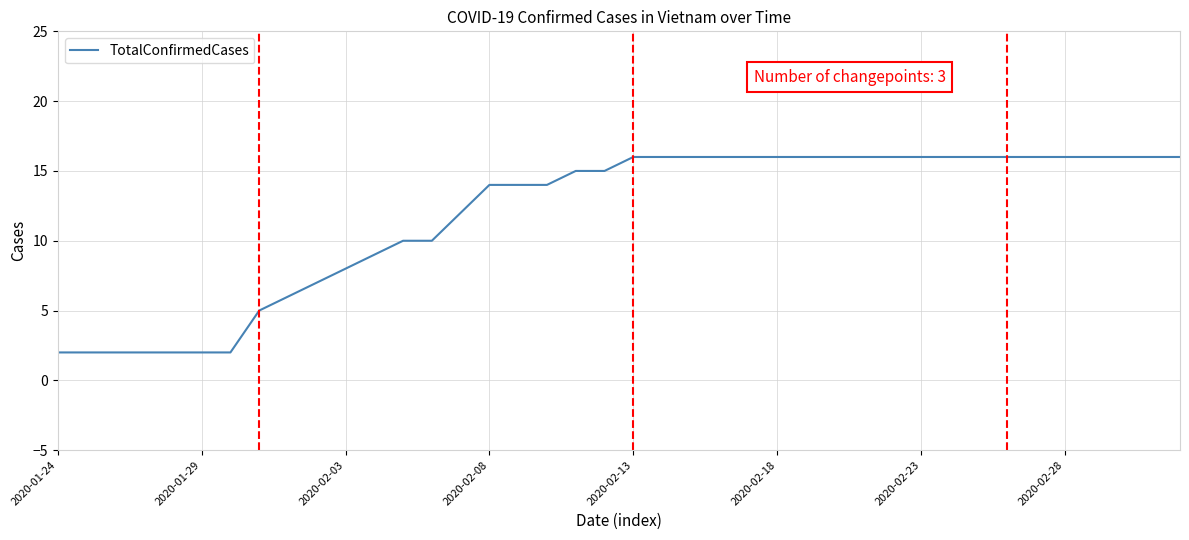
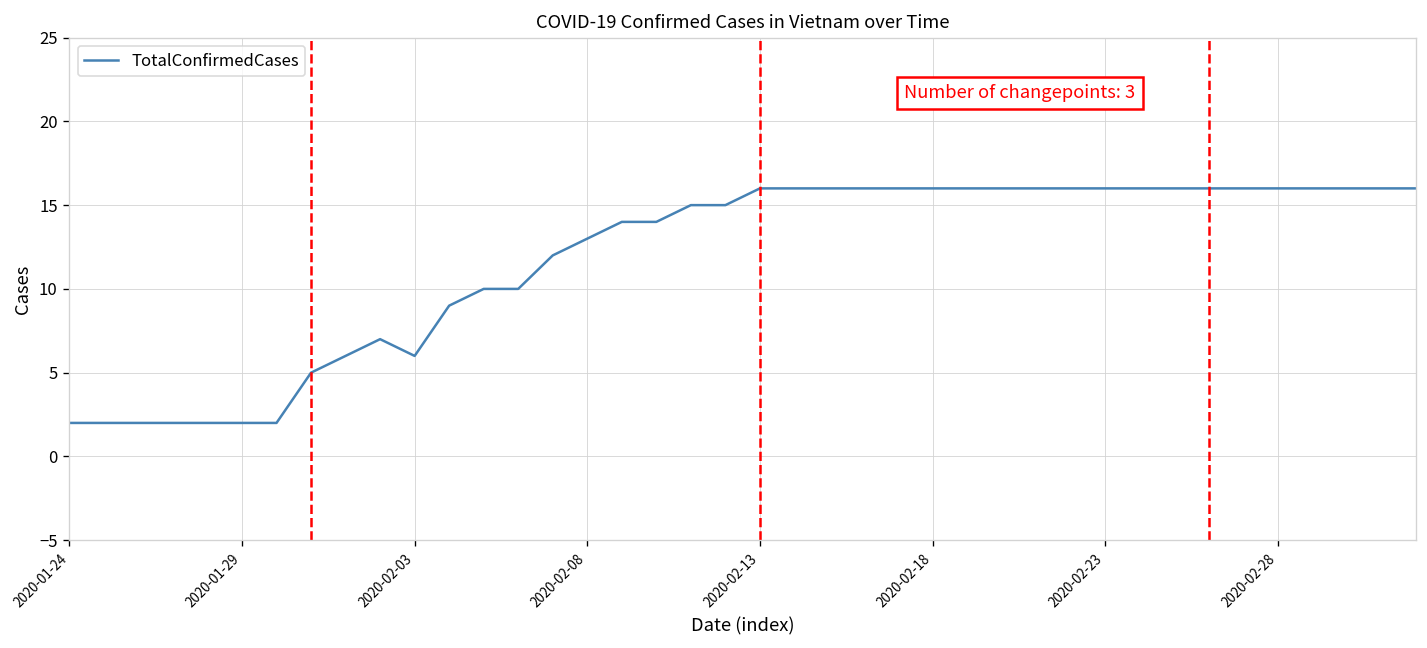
2020-02-03: 8 -> 6
2020-02-08: 14 -> 13
